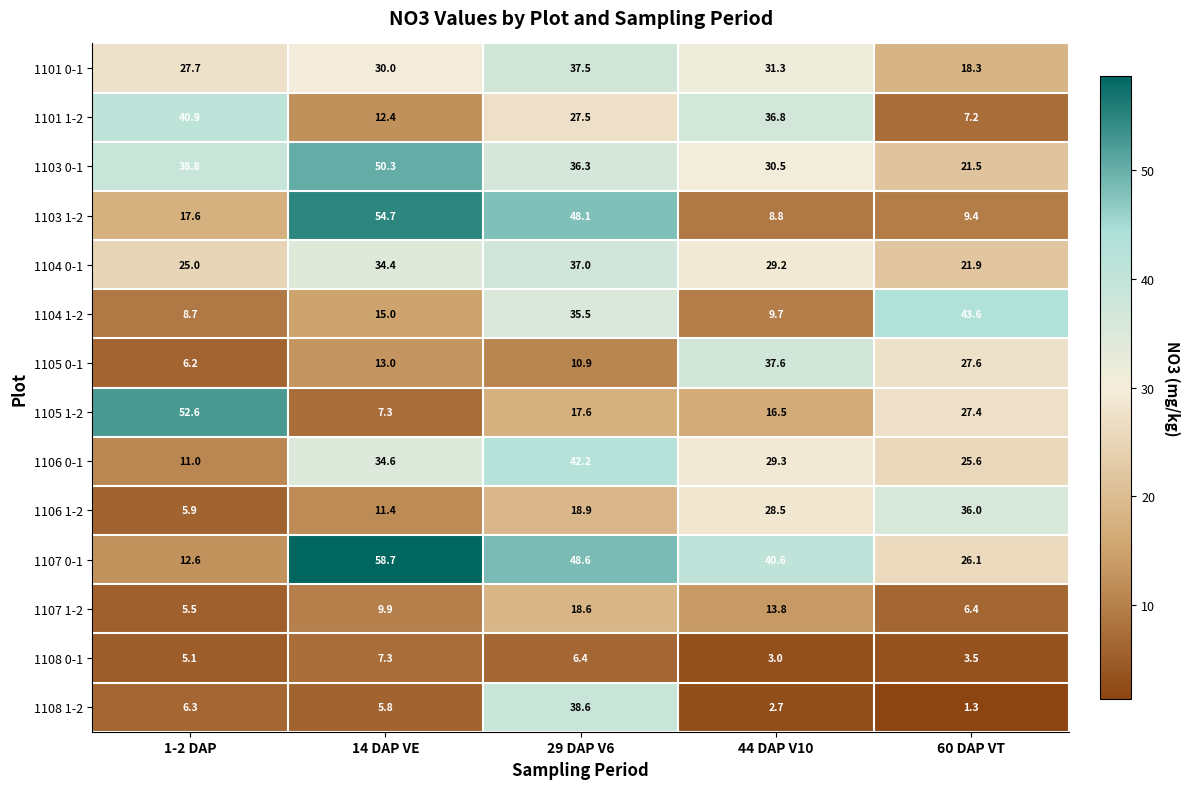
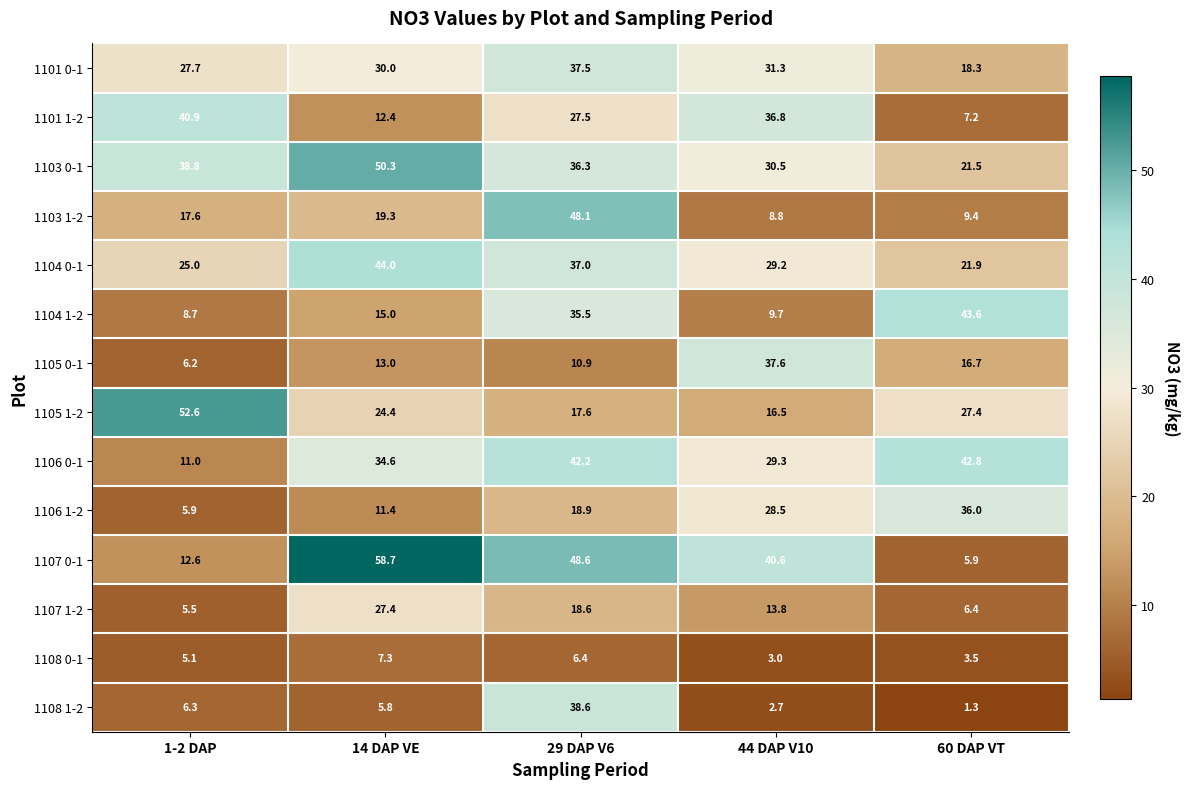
1103 1-2, 14 DAP VE: 54.7 -> 19.3
1104 0-1, 14 DAP VE: 34.4 -> 44.0
1105 0-1, 60 DAP VT: 27.6 -> 16.7
1105 1-2, 14 DAP VE: 7.3 -> 24.4
1106 0-1, 60 DAP VT: 25.6 -> 42.8
1107 0-1, 60 DAP VT: 26.1 -> 5.9
1107 1-2, 14 DAP VE: 9.9 -> 27.4
